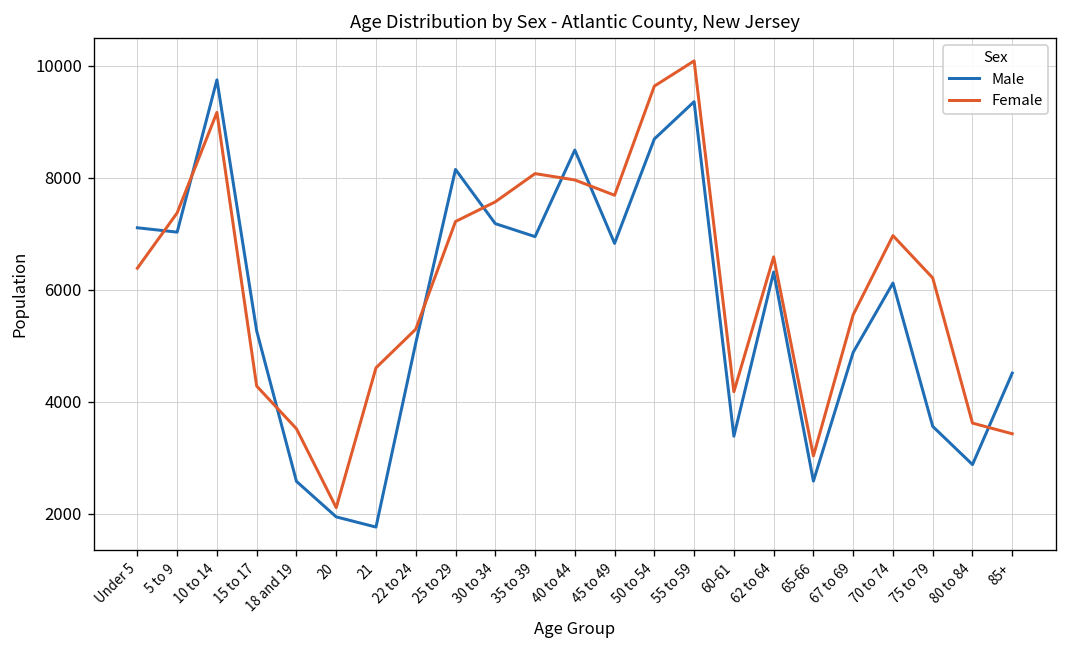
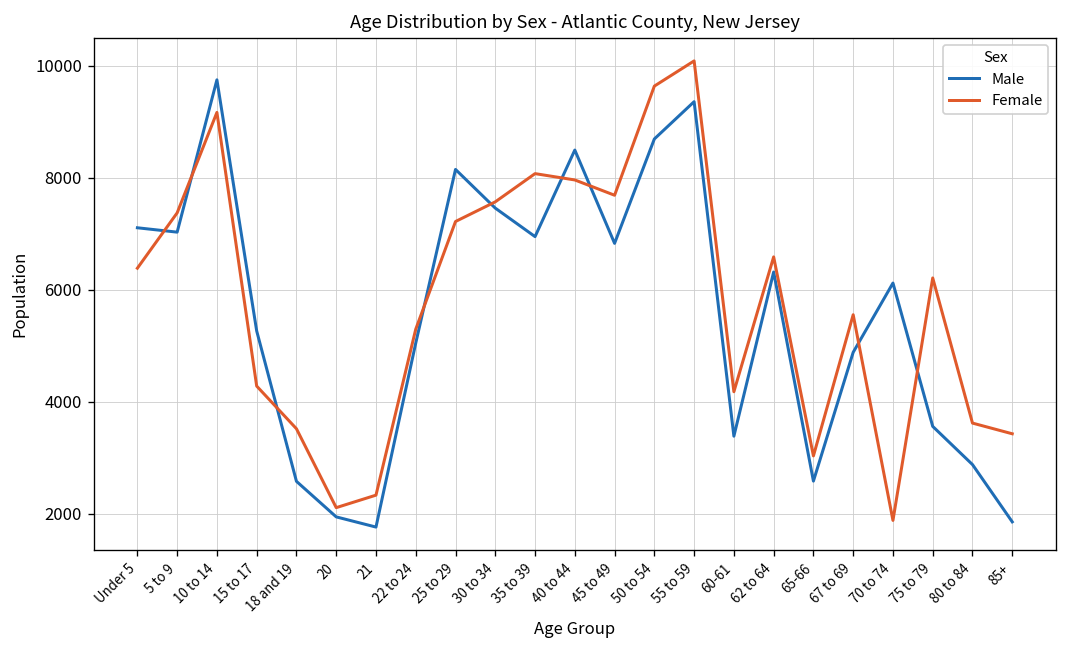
Female, 21: 4600 -> 2300
Male, 30 to 34: 7200 -> 7500
Female, 70 to 74: 7000 -> 1900
Male, 85+: 4500 -> 1900
